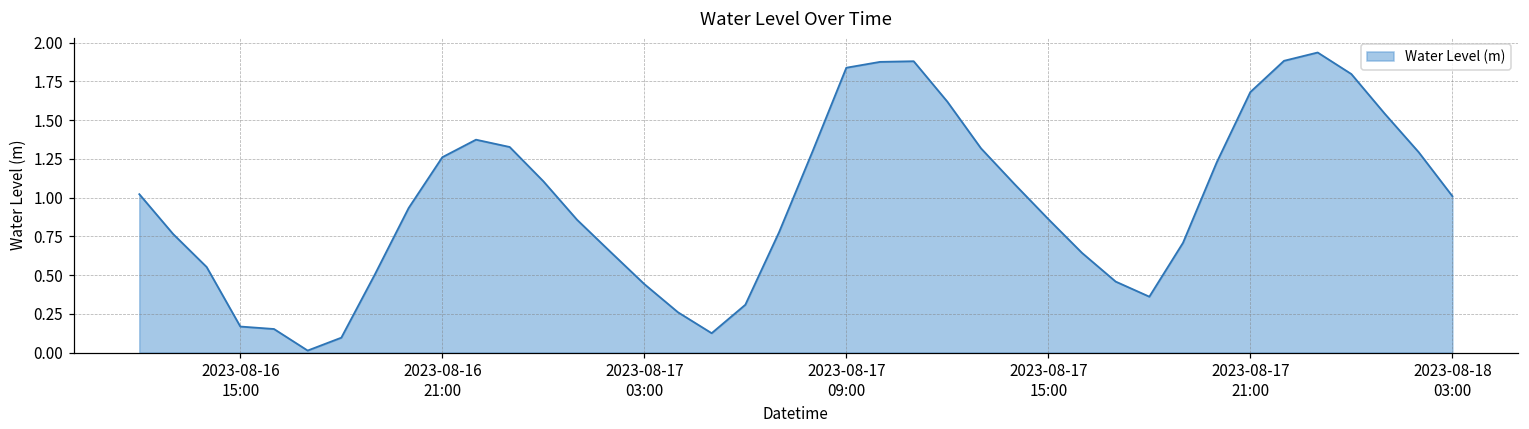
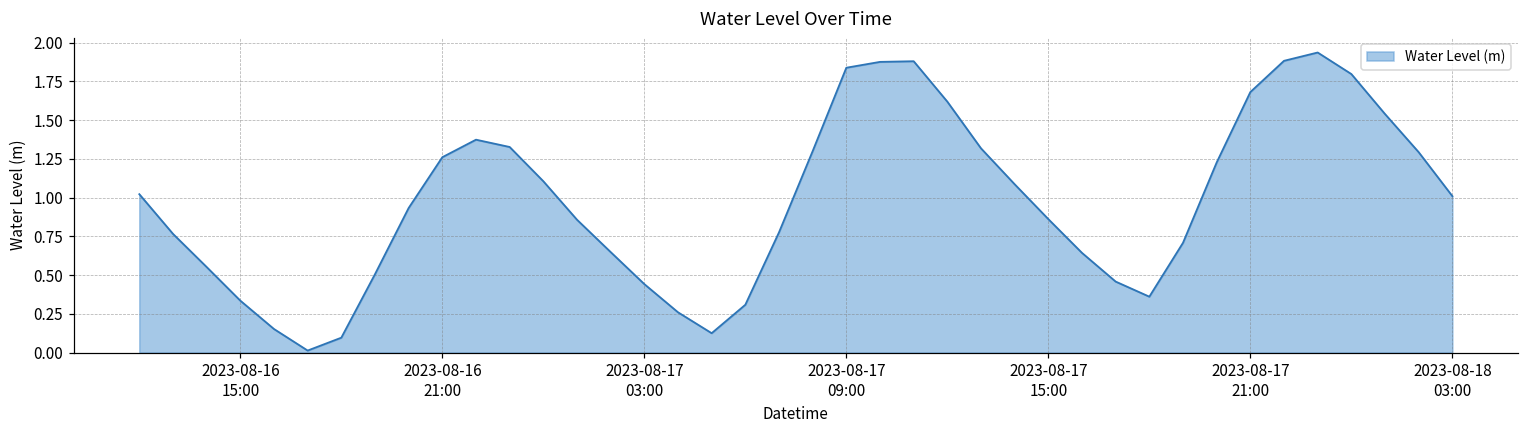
2023-08-16 15:00: 0.17 -> 0.33
